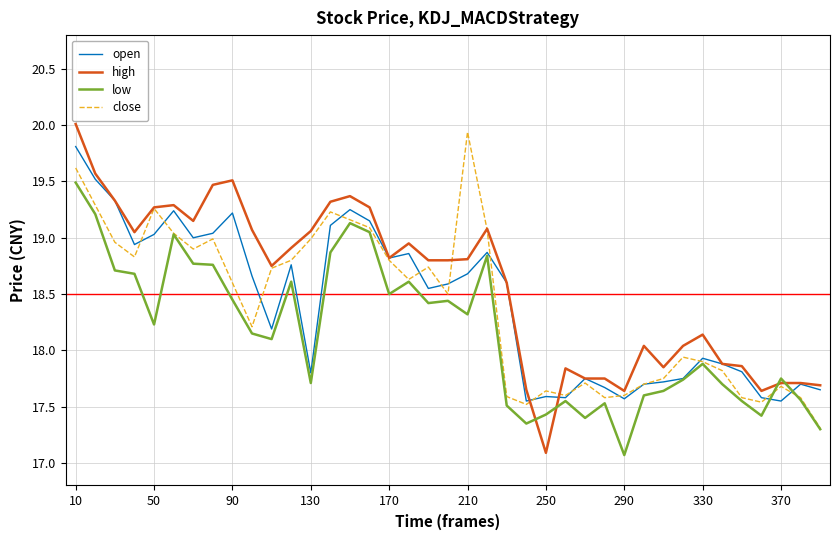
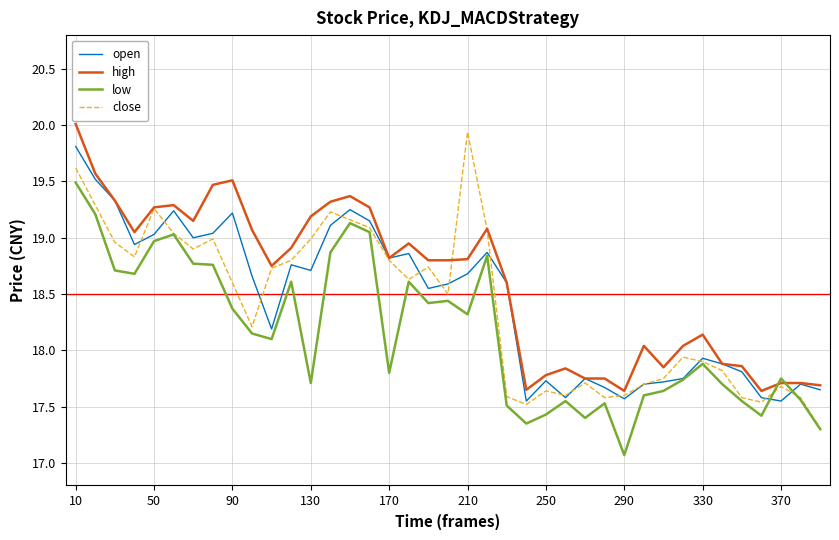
low, 50: 18.23 -> 18.97
low, 90: 18.45 -> 18.37
open, 130: 17.80 -> 18.71
high, 130: 19.06 -> 19.19
low, 170: 18.5 -> 17.8
open, 250: 17.59 -> 17.73
high, 250: 17.09 -> 17.78
